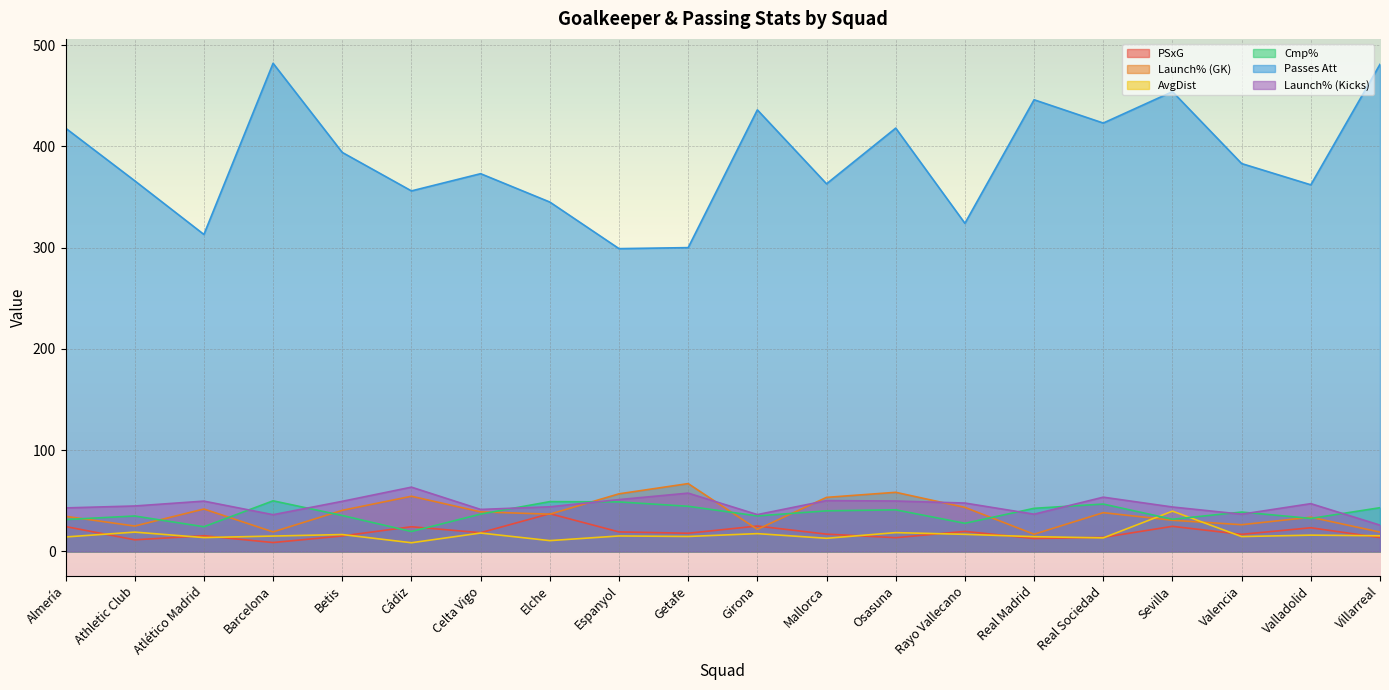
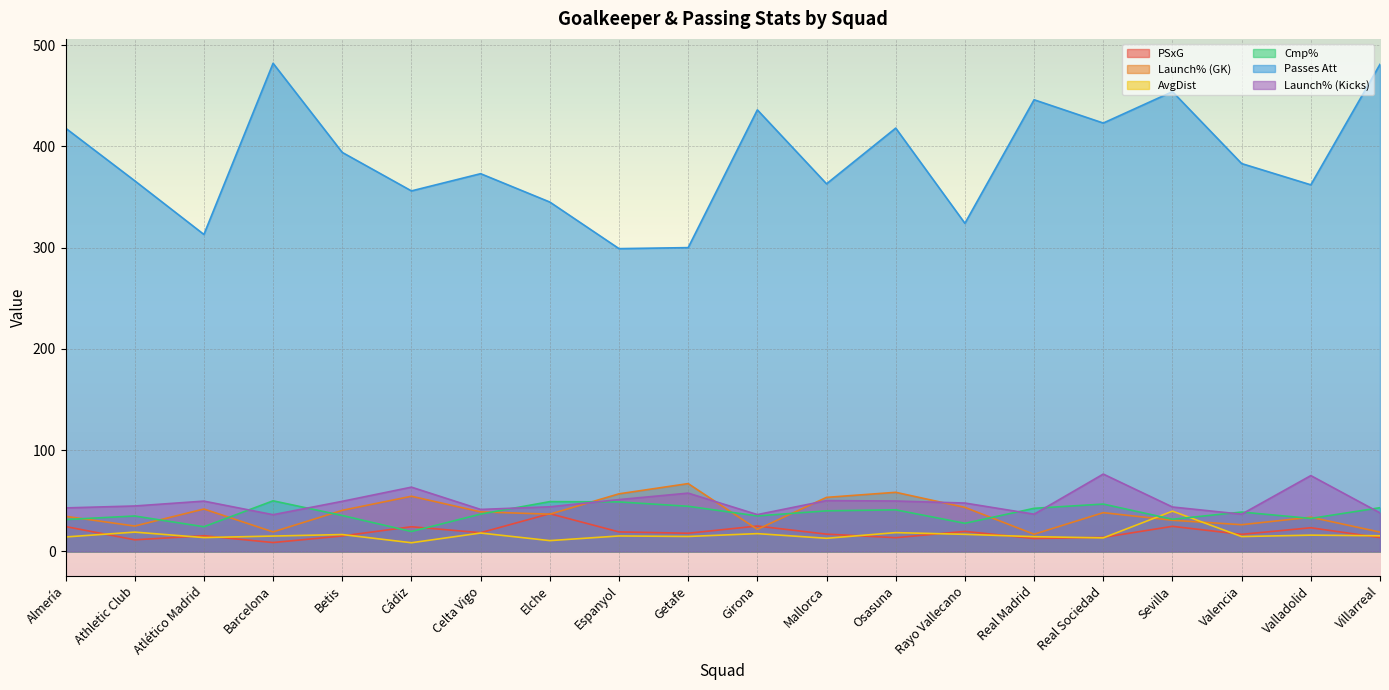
Launch% (Kicks), Real Sociedad: 54 -> 76
Launch% (Kicks), Valladolid: 47 -> 75
Launch% (Kicks), Villarreal: 26 -> 38
